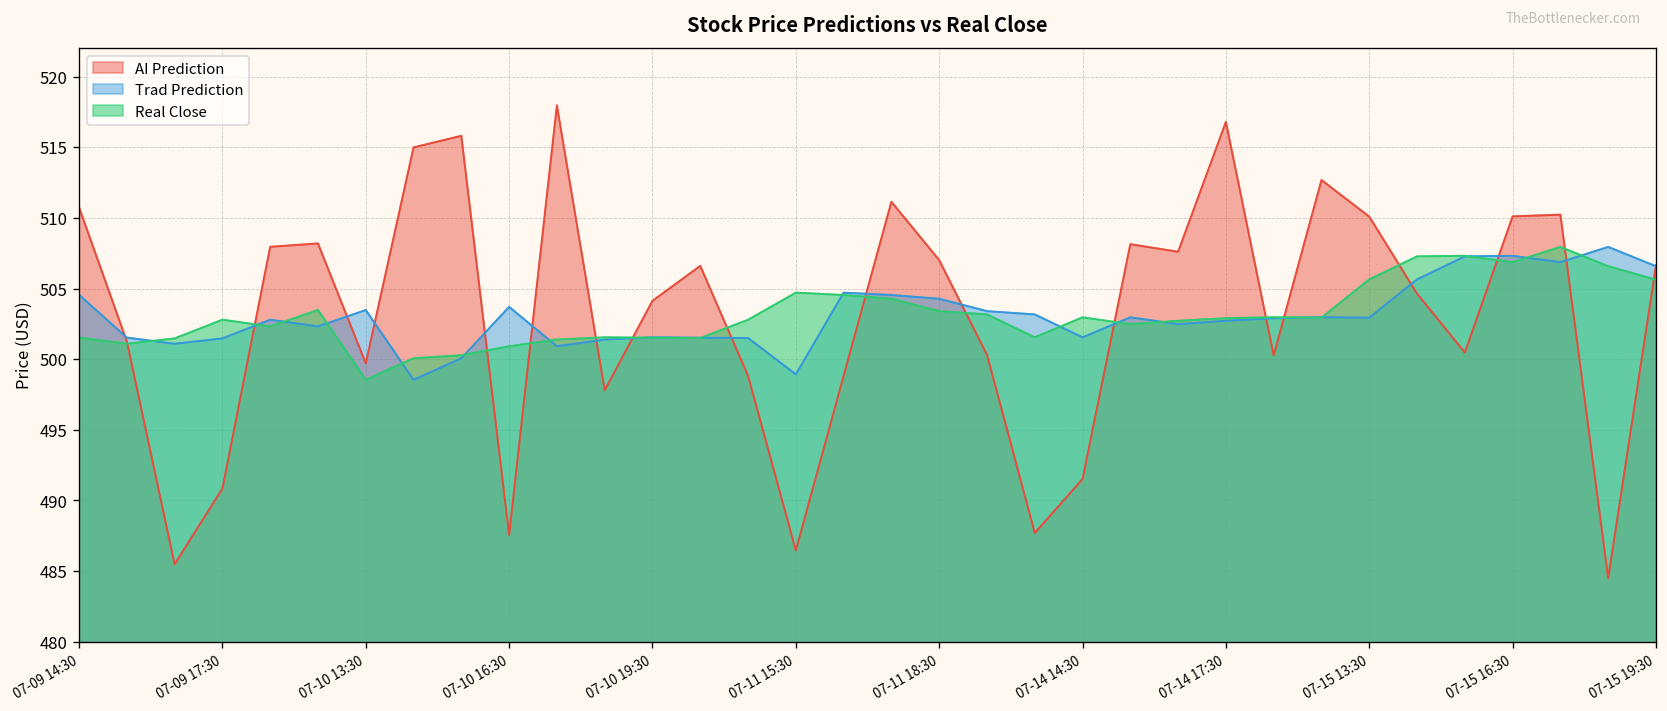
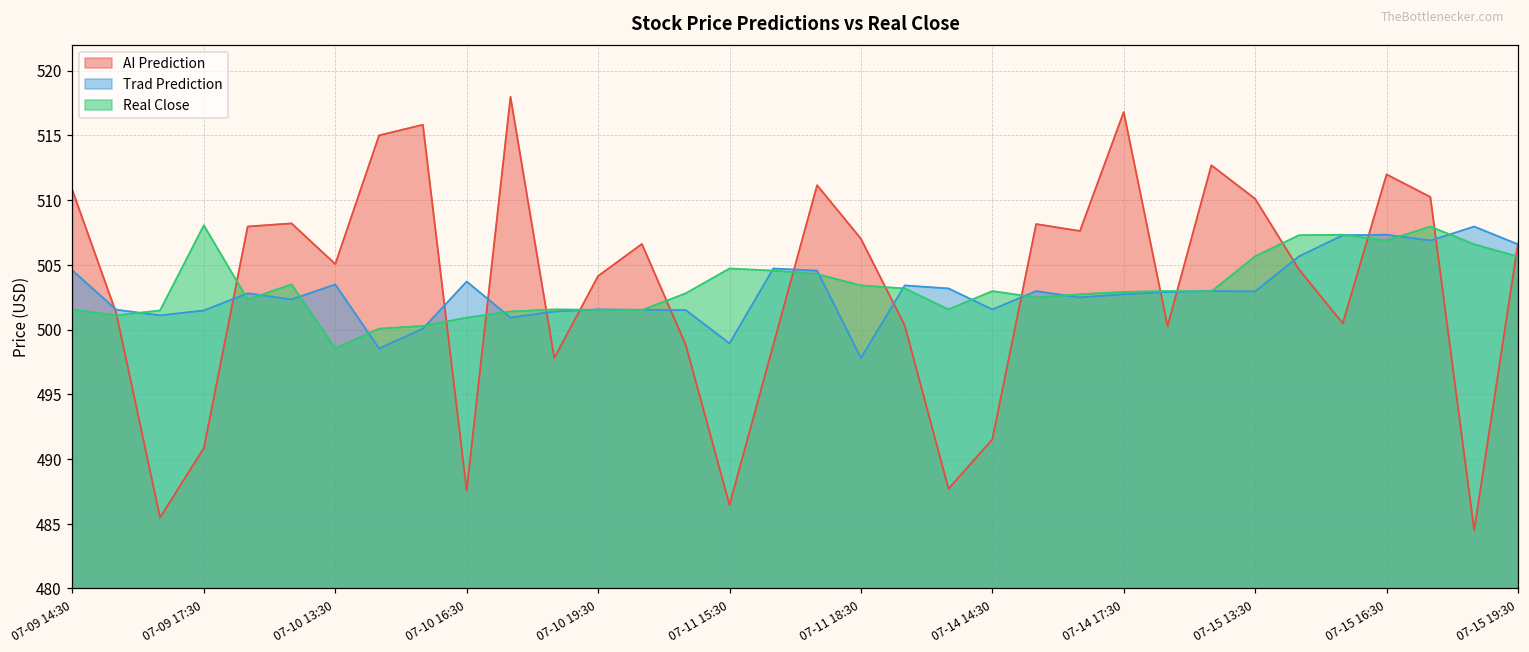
Real Close, 07-09 17:30: 502.8 -> 508.0
AI Prediction, 07-10 13:30: 499.7 -> 505.1
Trad Prediction, 07-11 18:30: 504.3 -> 497.8
AI Prediction, 07-15 16:30: 510.1 -> 512.0
